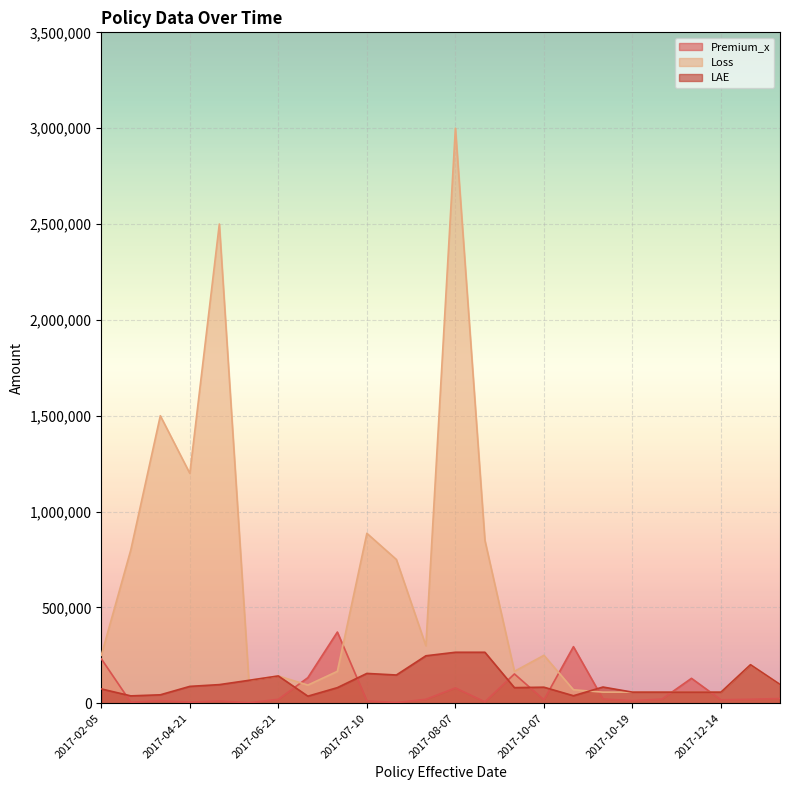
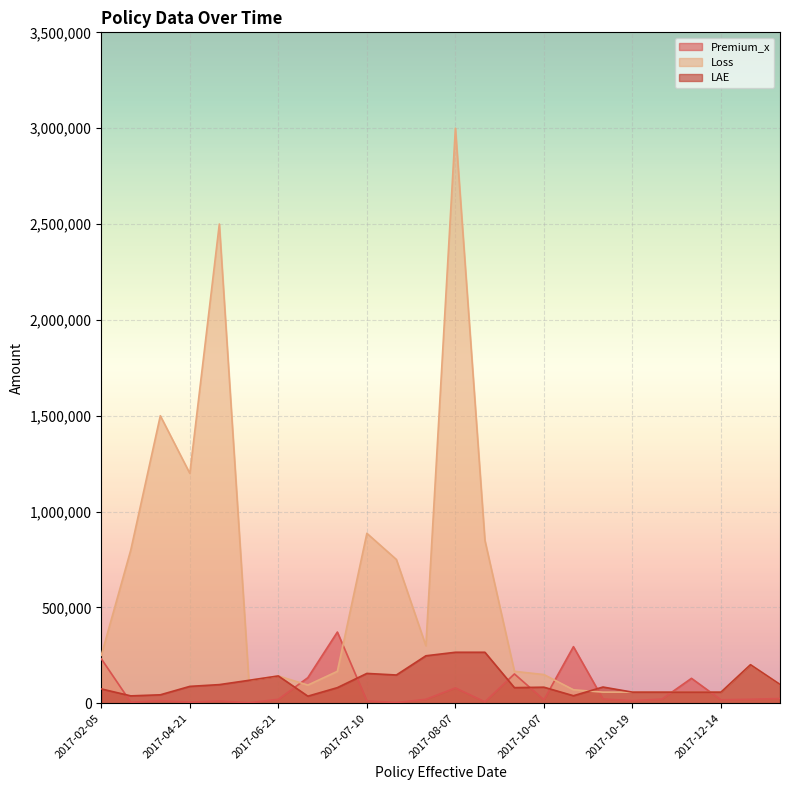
Loss, 2017-10-07: 250,000 -> 150,000
